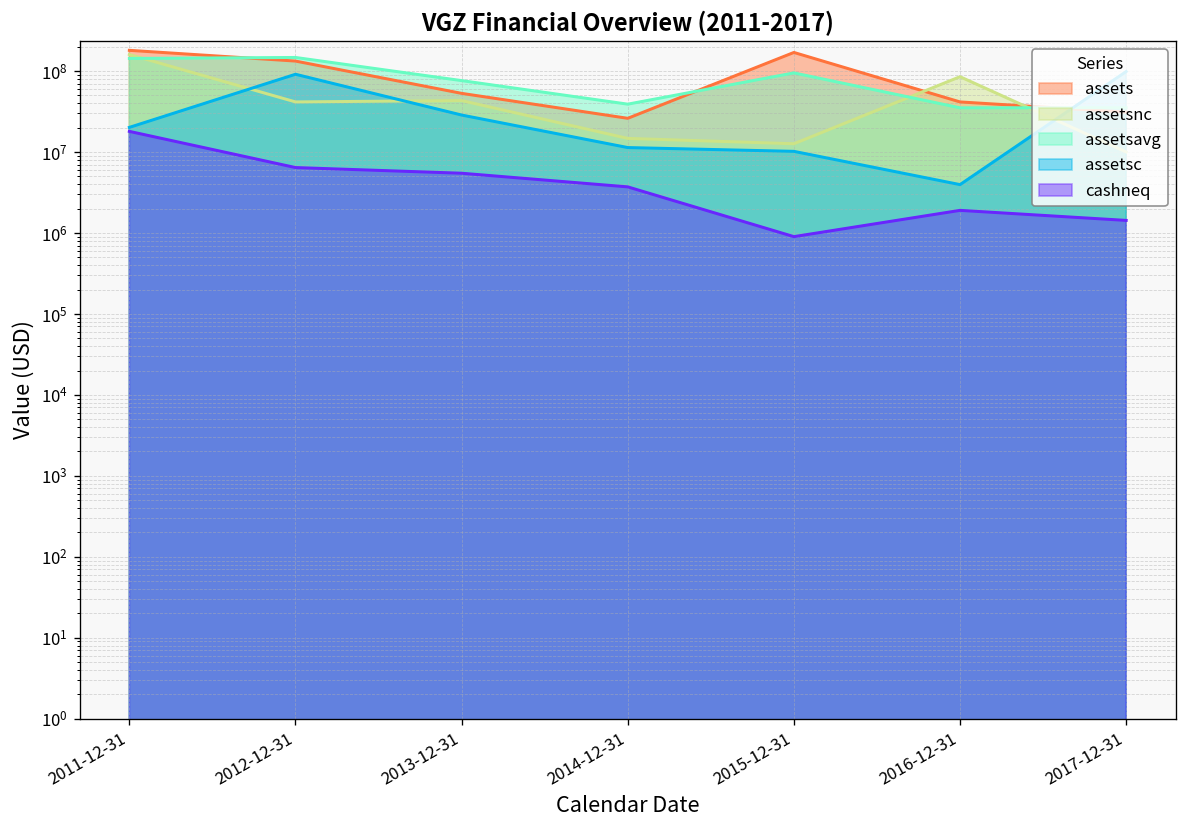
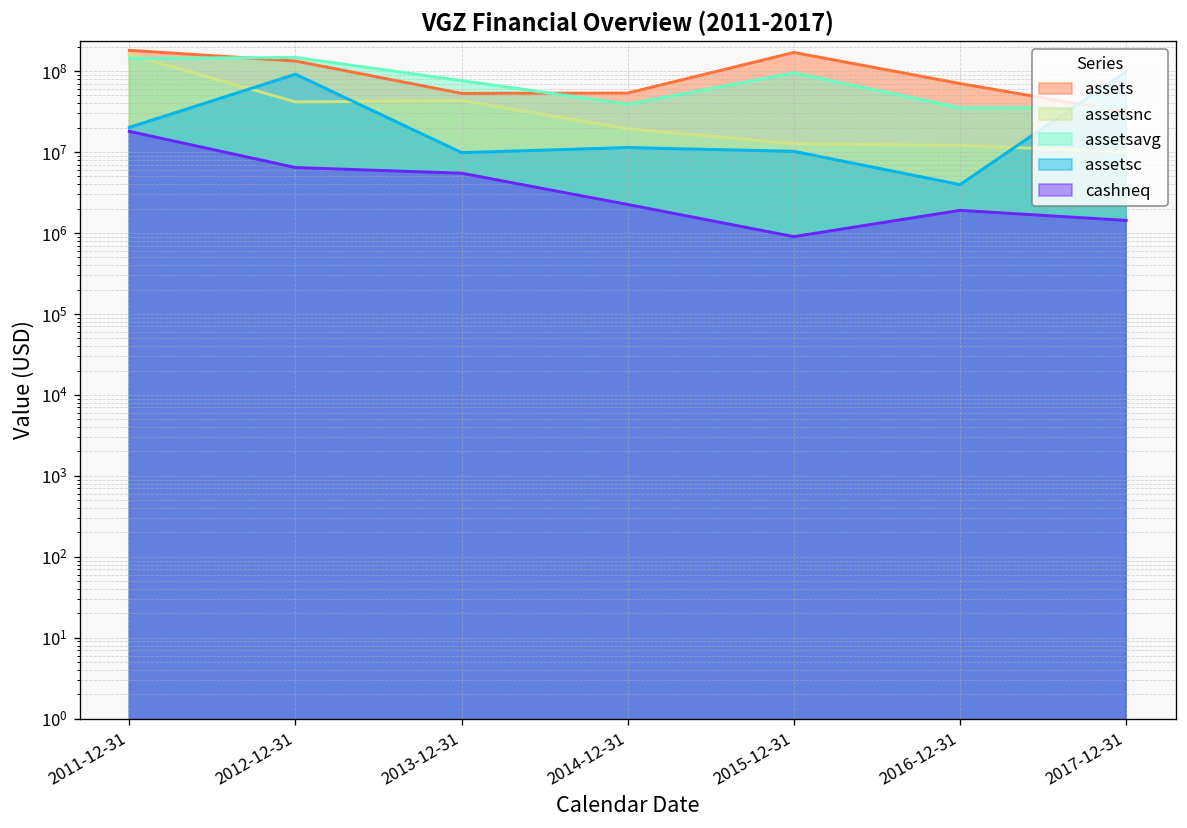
assetsc, 2013-12-31: 29000000 -> 10000000
assets, 2014-12-31: 26000000 -> 50000000
assetsnc, 2014-12-31: 15000000 -> 19000000
cashneq, 2014-12-31: 4000000 -> 2200000
assets, 2016-12-31: 40000000 -> 70000000
assetsnc, 2016-12-31: 90000000 -> 12000000
